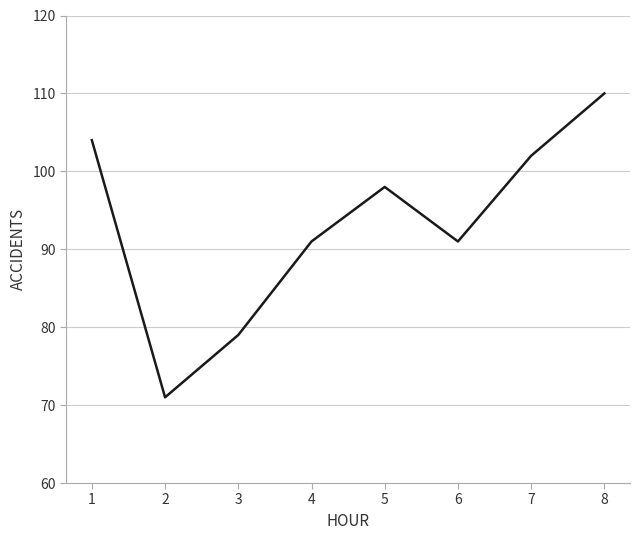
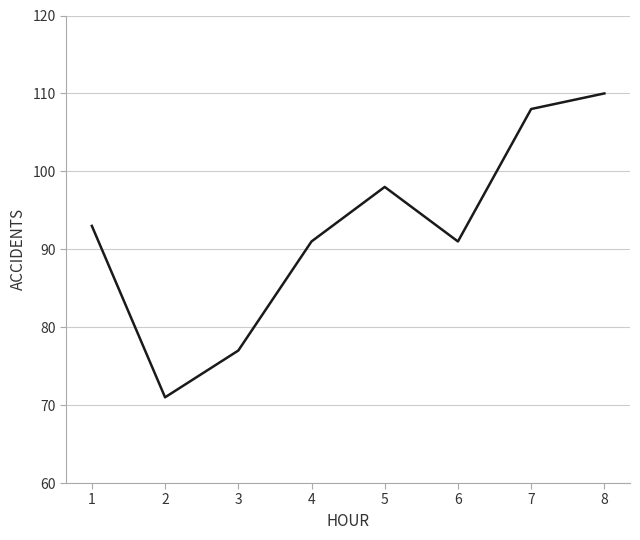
1: 104 -> 93
3: 79 -> 77
7: 102 -> 108
